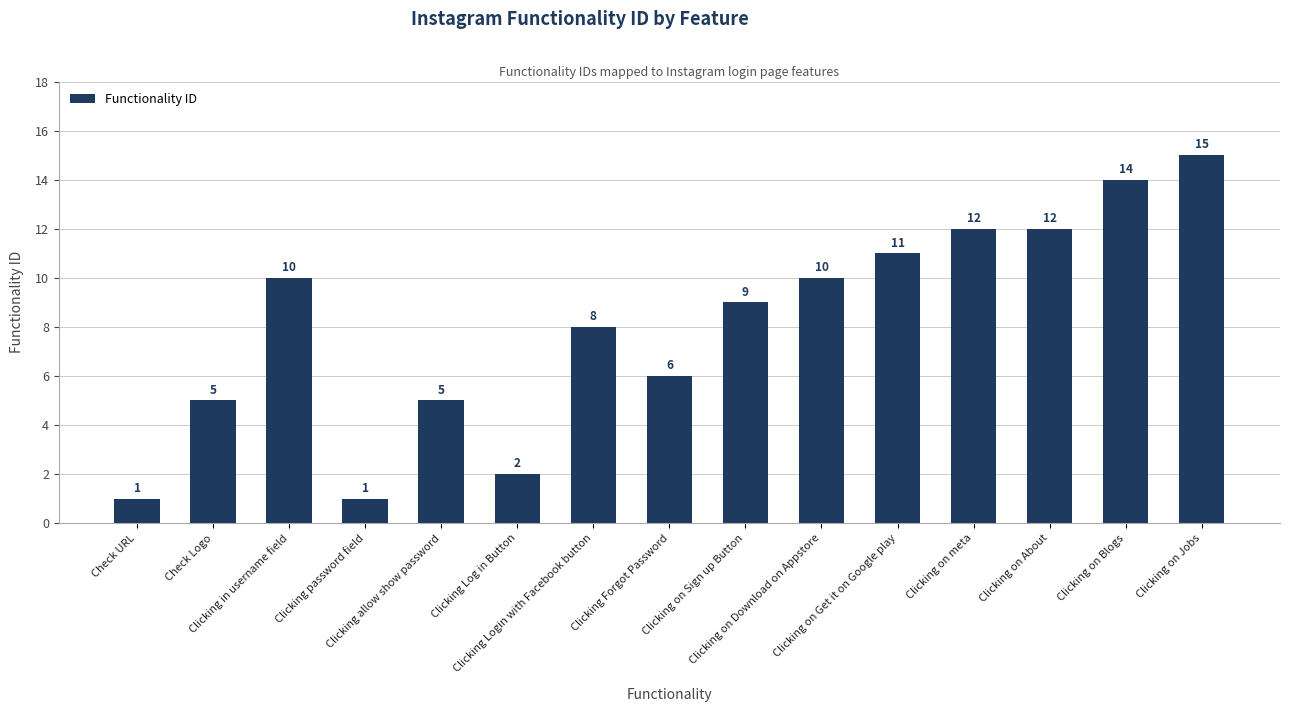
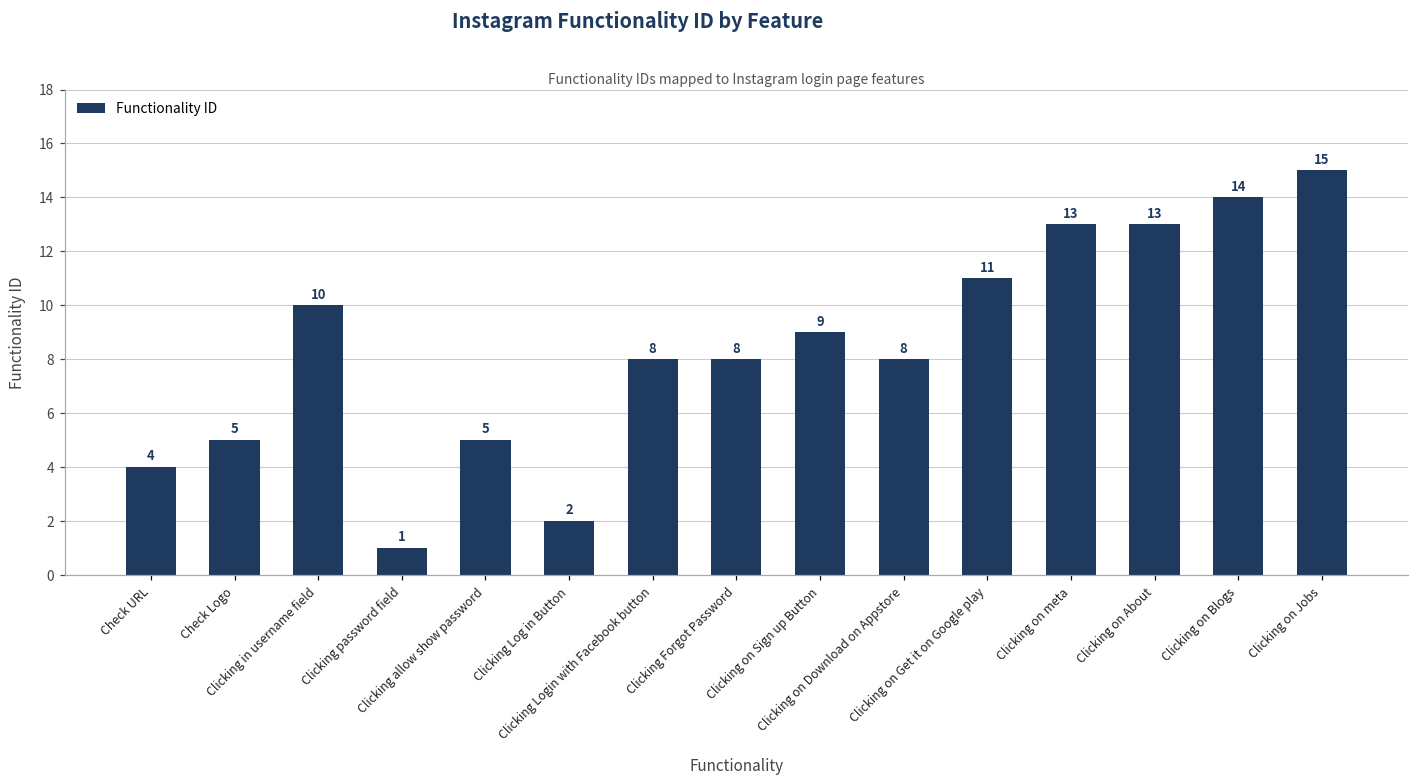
Check URL: 1 -> 4
Clicking Forgot Password: 6 -> 8
Clicking on Download on Appstore: 10 -> 8
Clicking on meta: 12 -> 13
Clicking on About: 12 -> 13
